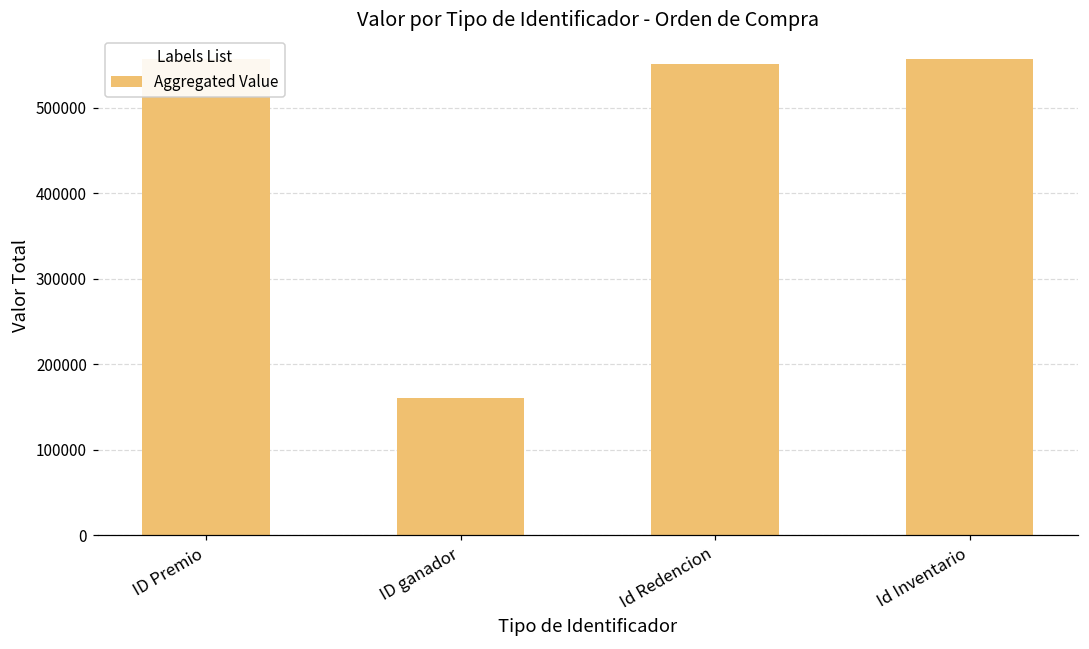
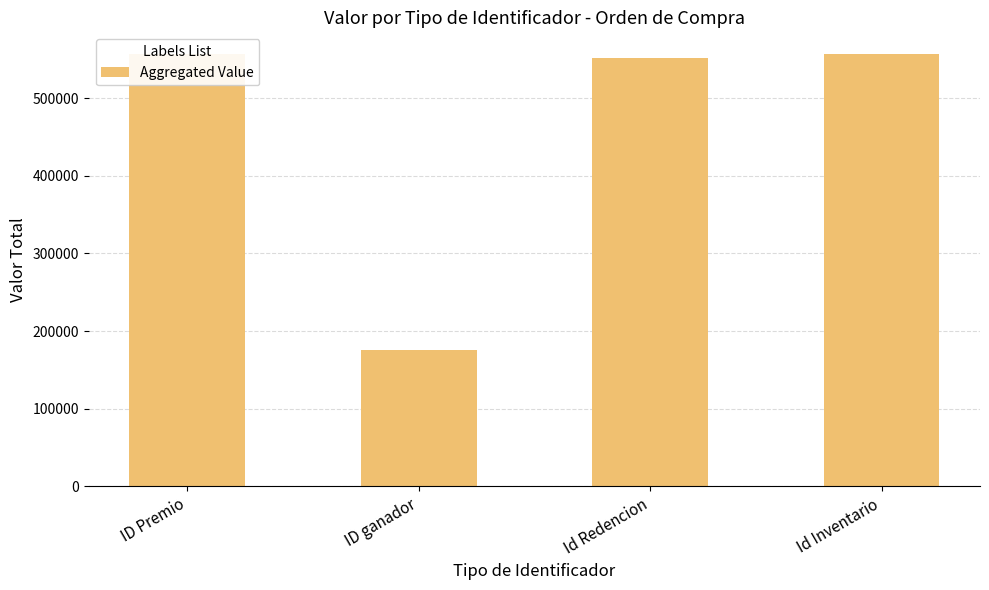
ID ganador: 160000 -> 180000
